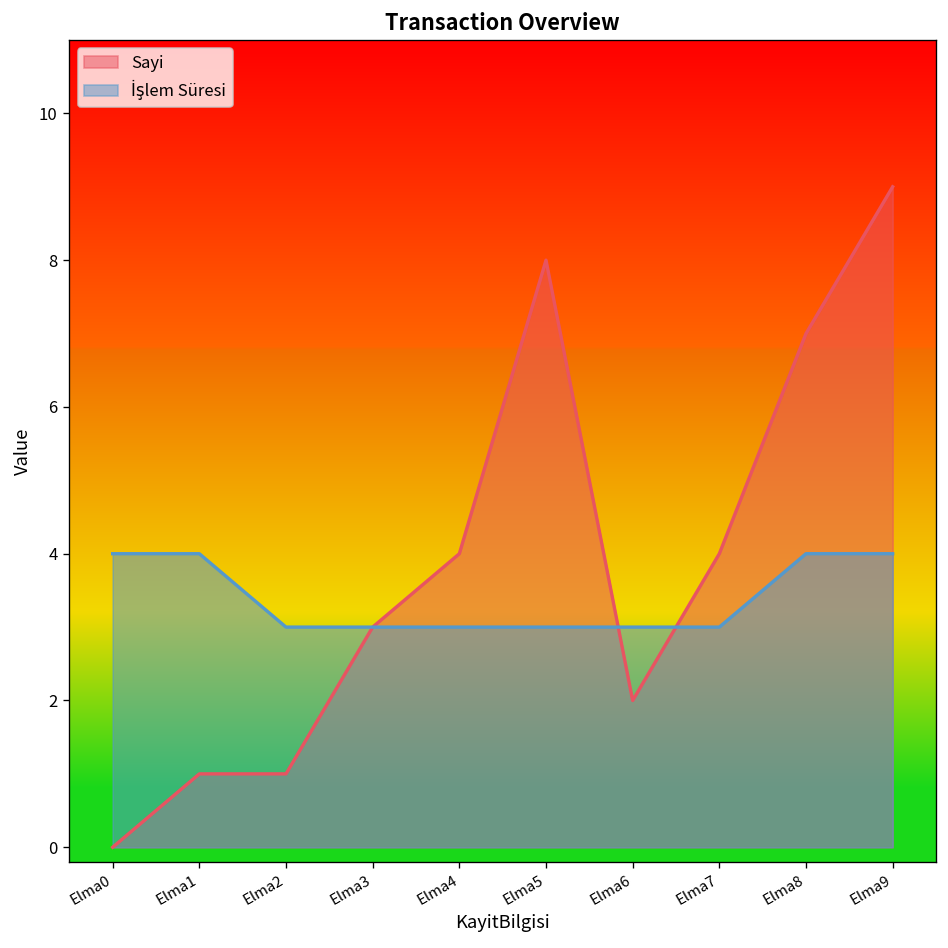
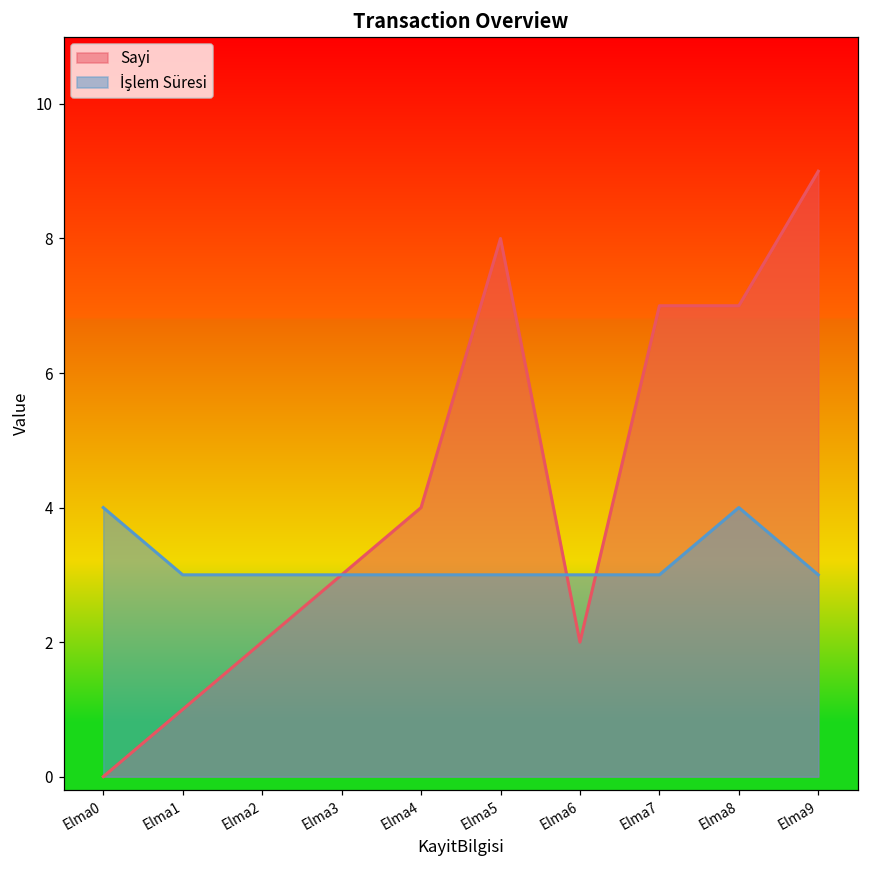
İşlem Süresi, Elma1: 4 -> 3
Sayi, Elma2: 1 -> 2
Sayi, Elma7: 4 -> 7
İşlem Süresi, Elma9: 4 -> 3
